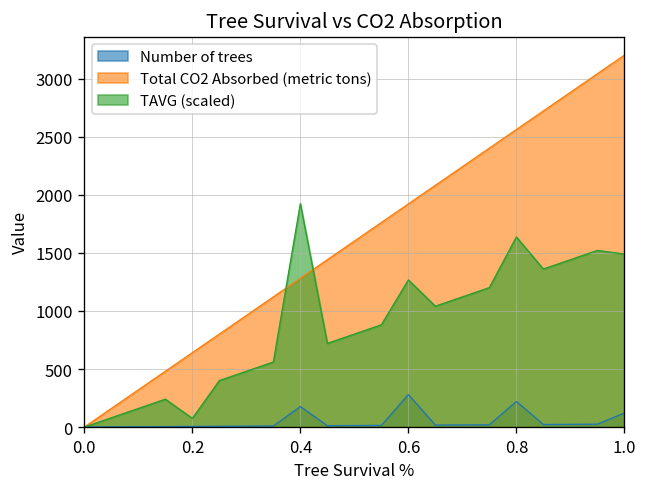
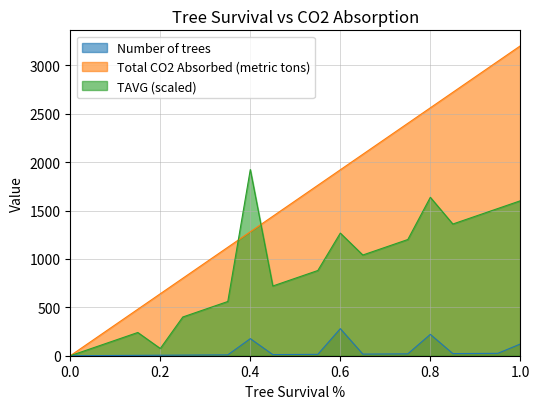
TAVG (scaled), 1.0: 1500 -> 1600
